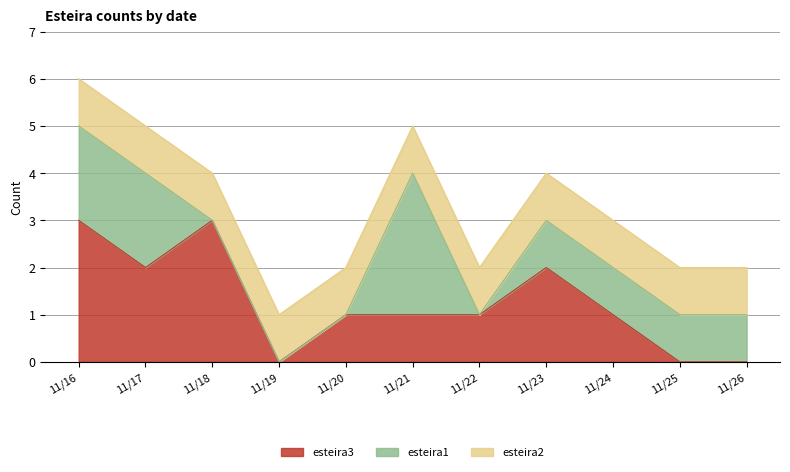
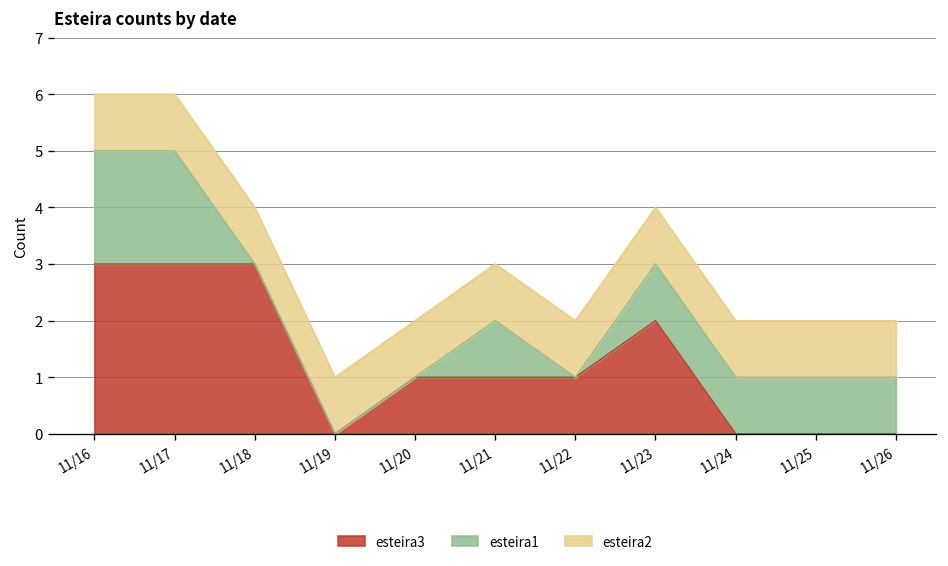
esteira3, 11/17: 2 -> 3
esteira1, 11/21: 3 -> 1
esteira3, 11/24: 1 -> 0
